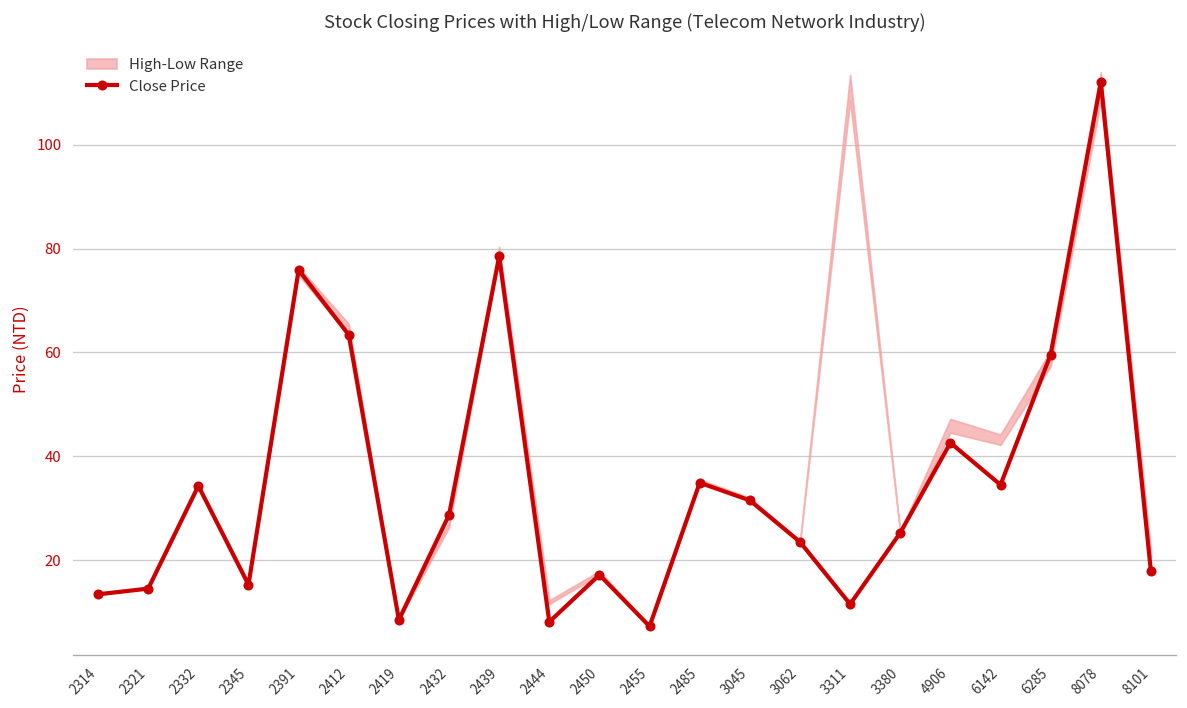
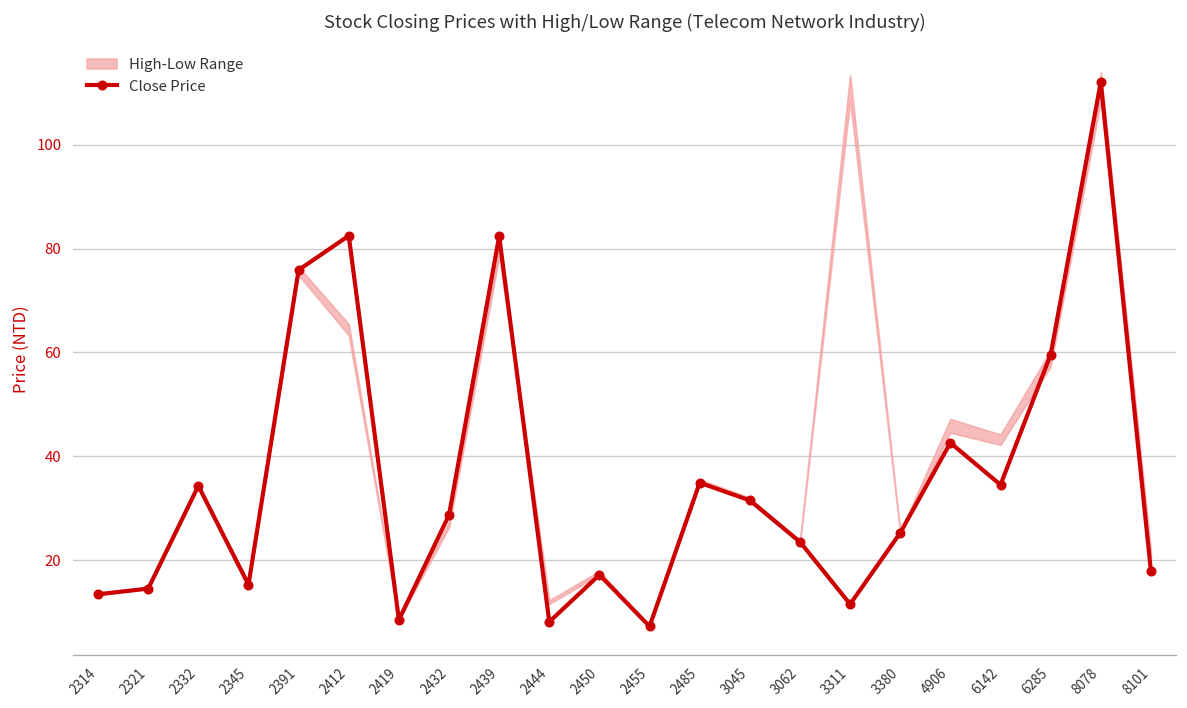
Close Price, 2412: 63 -> 83
Close Price, 2439: 79 -> 82
